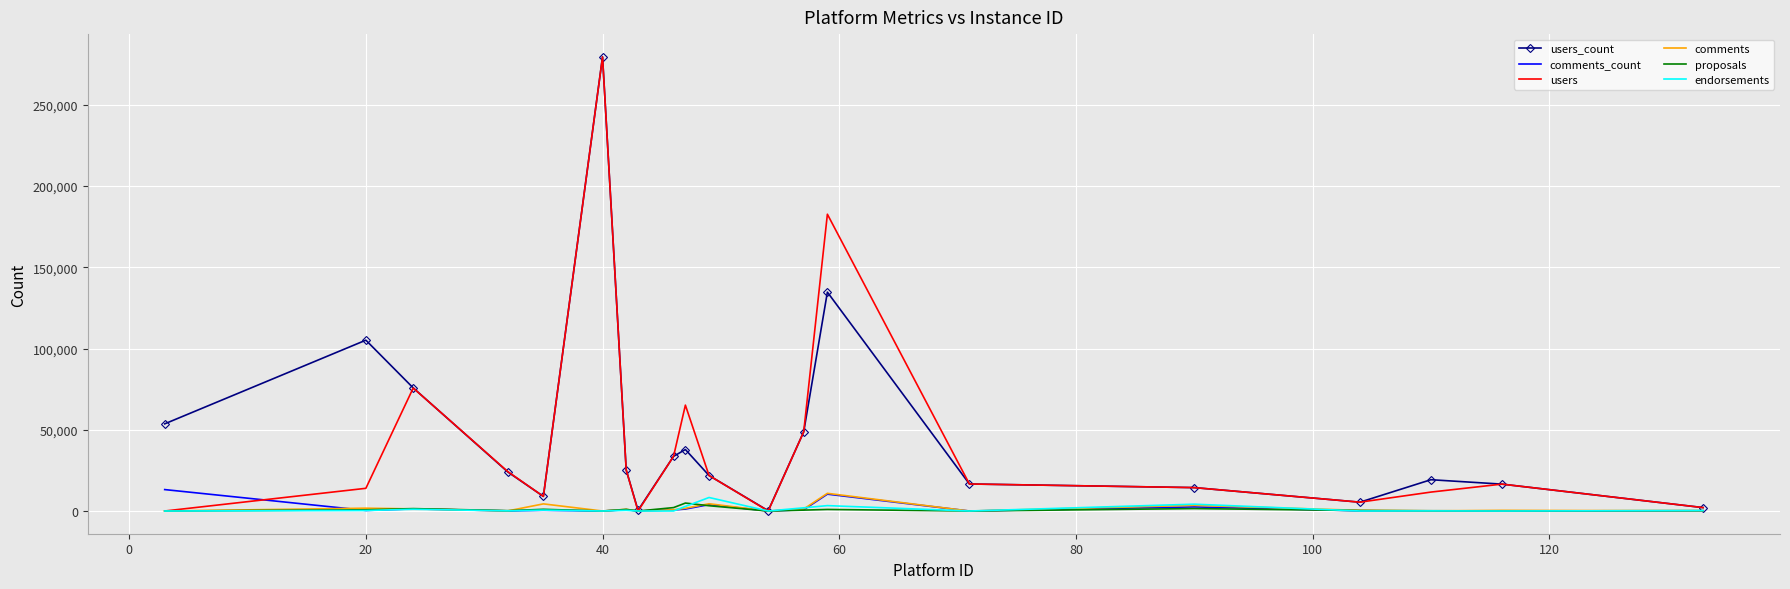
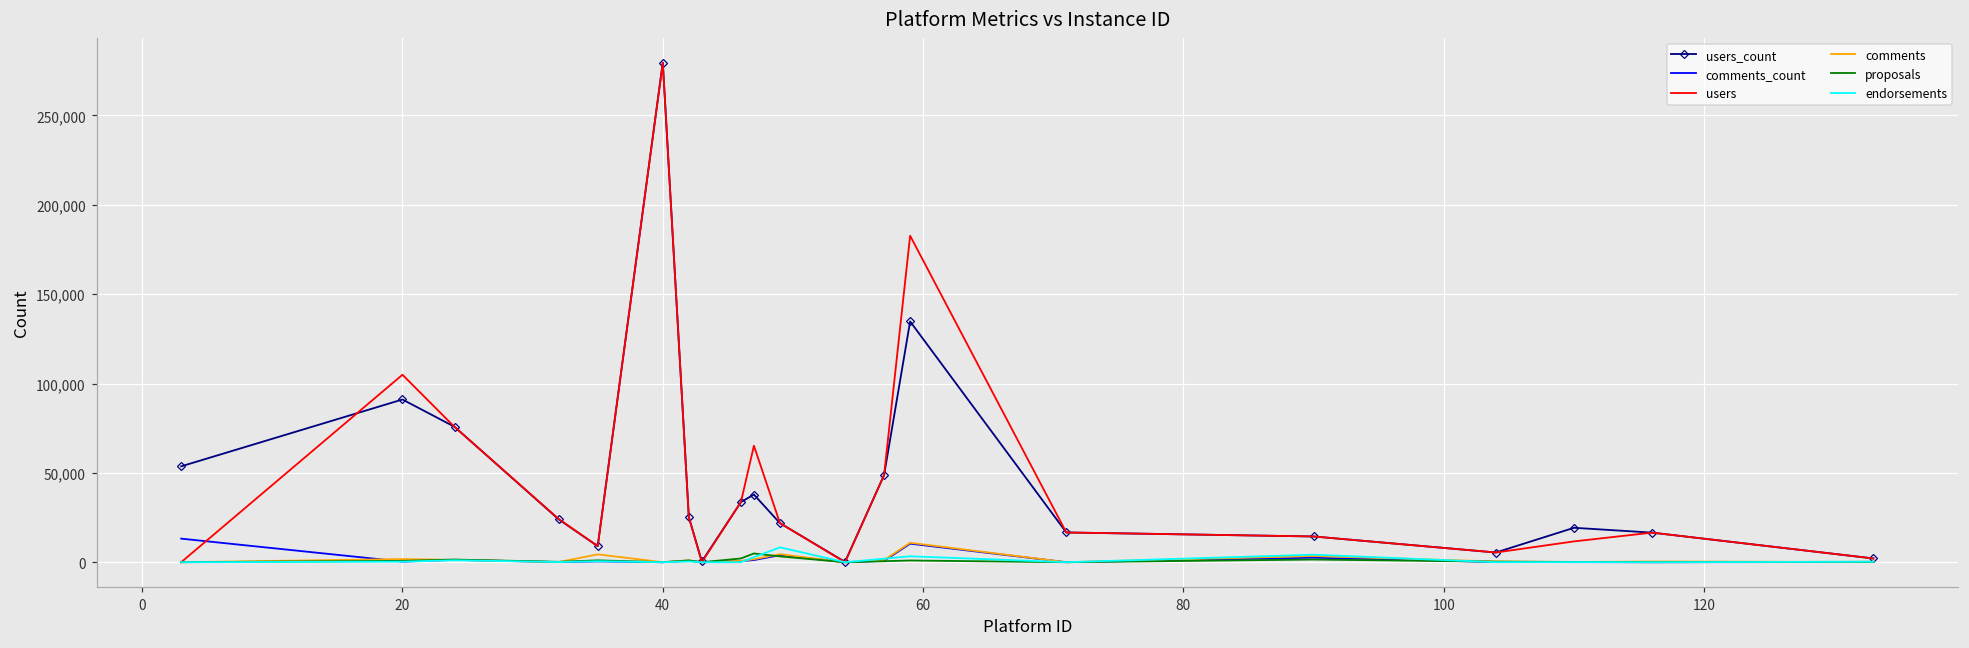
users_count, 20: 105,000 -> 91,000
users, 20: 14,000 -> 105,000
